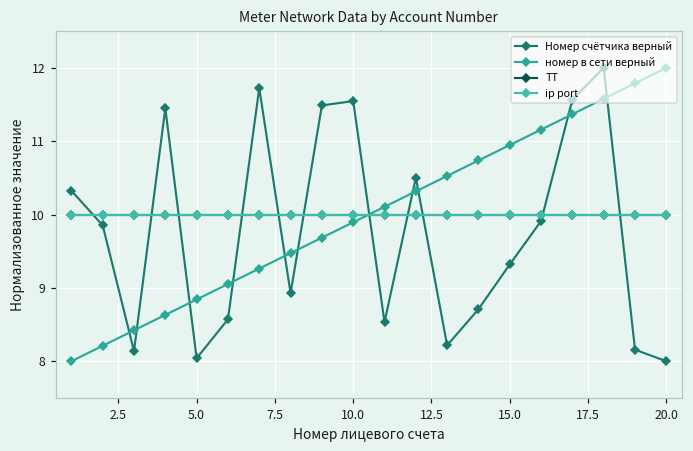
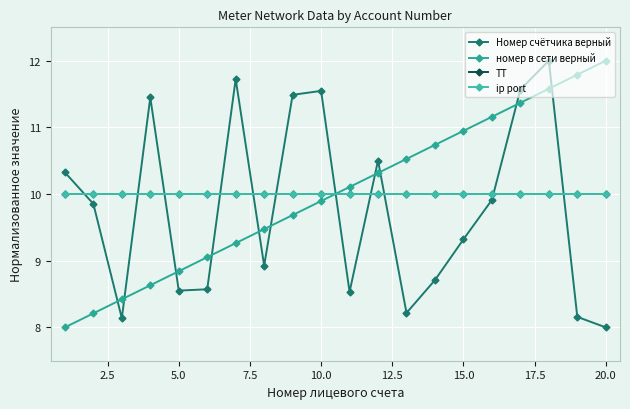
Номер счётчика верный, 5.0: 8.0 -> 8.6
